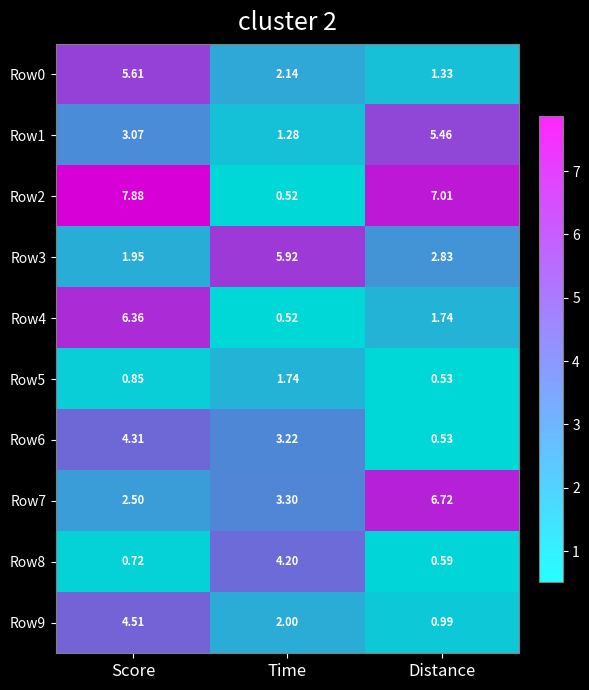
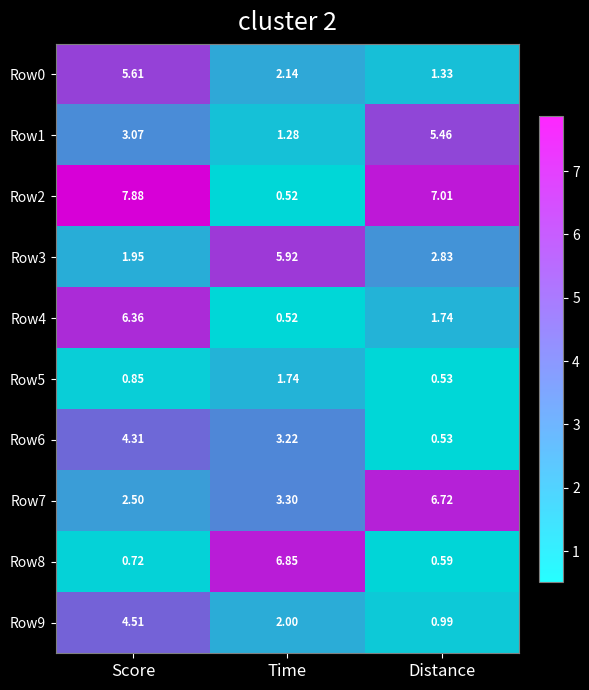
Row8, Time: 4.20 -> 6.85
